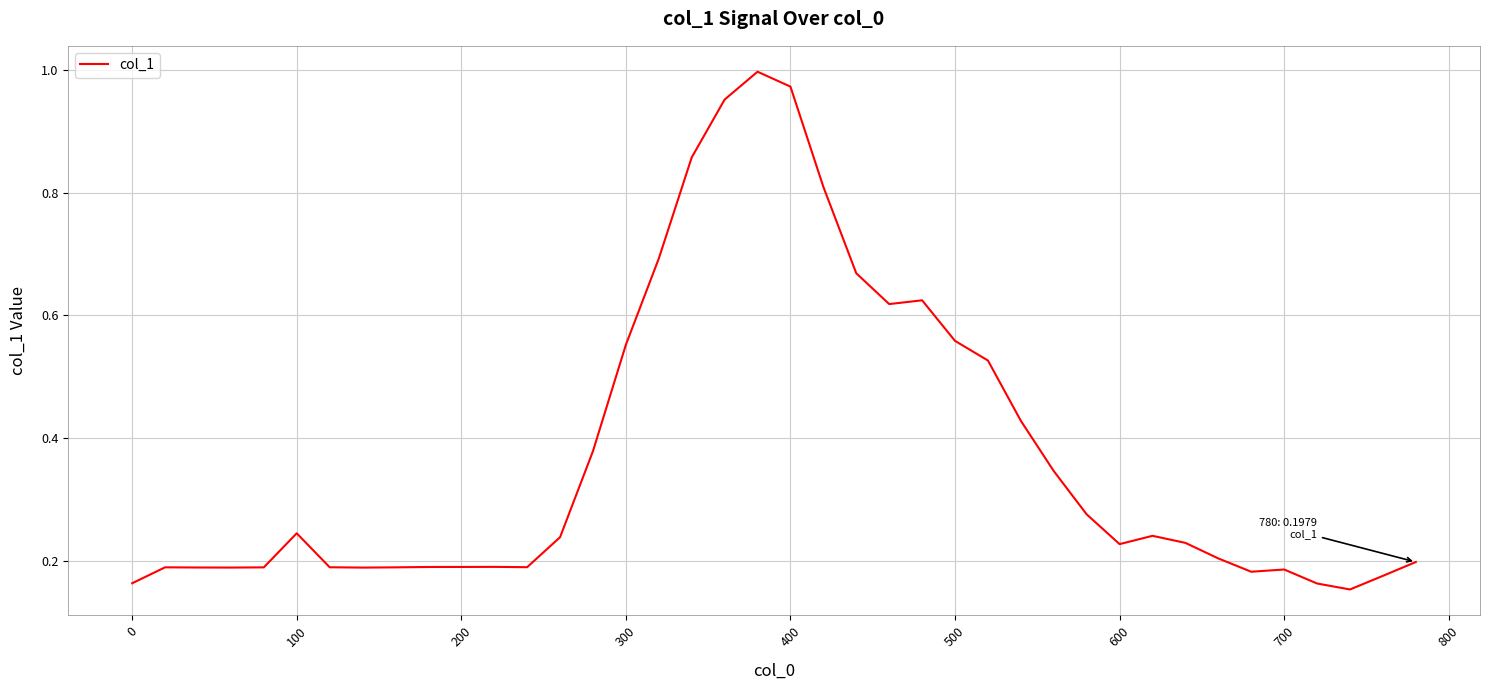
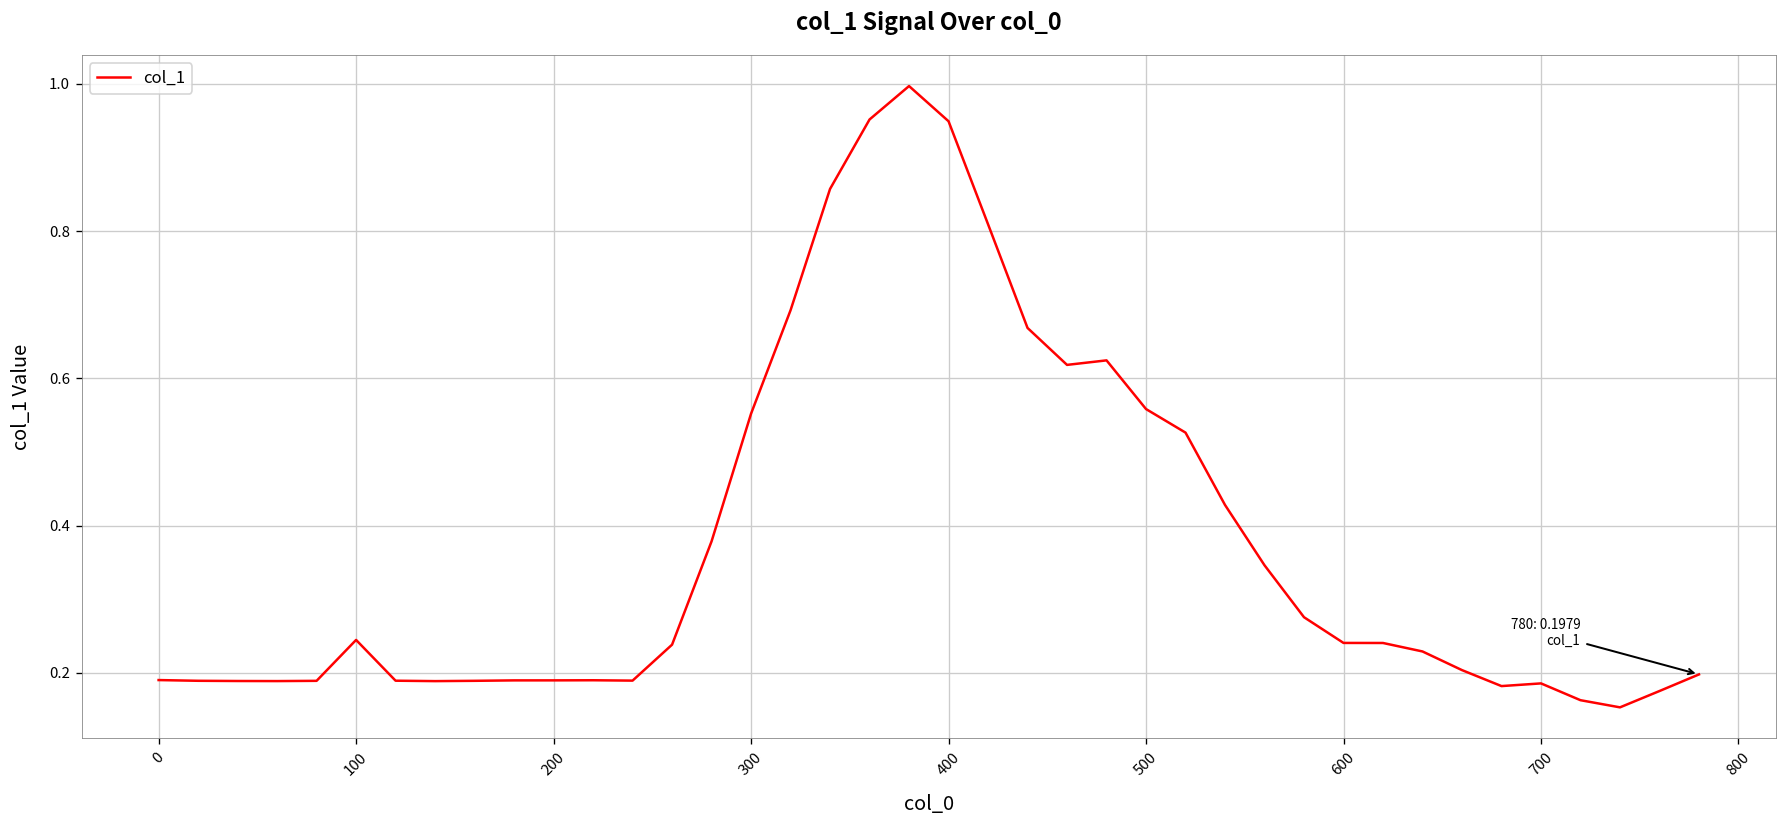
0: 0.16 -> 0.19
400: 0.97 -> 0.95
600: 0.23 -> 0.24
